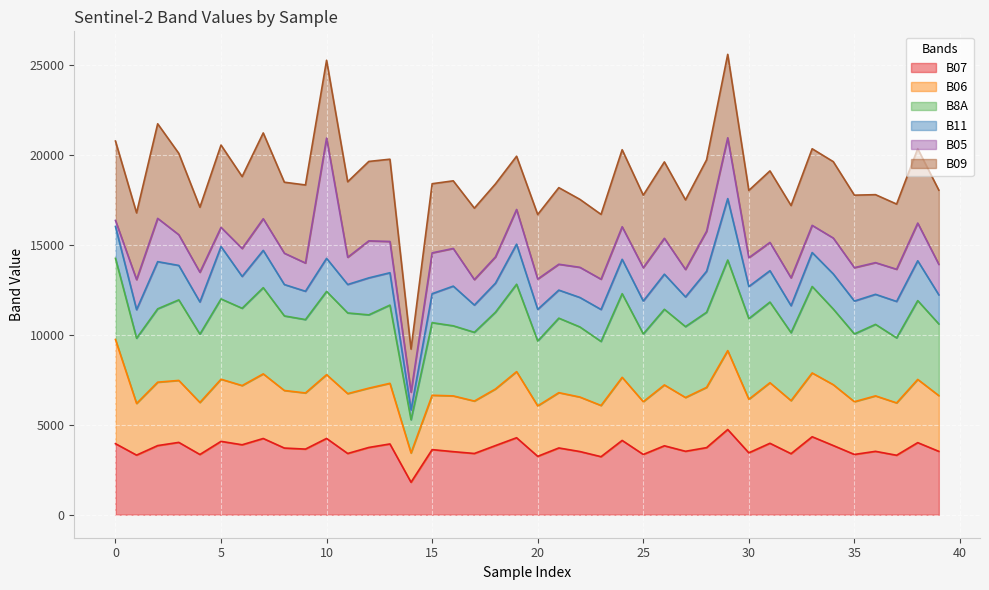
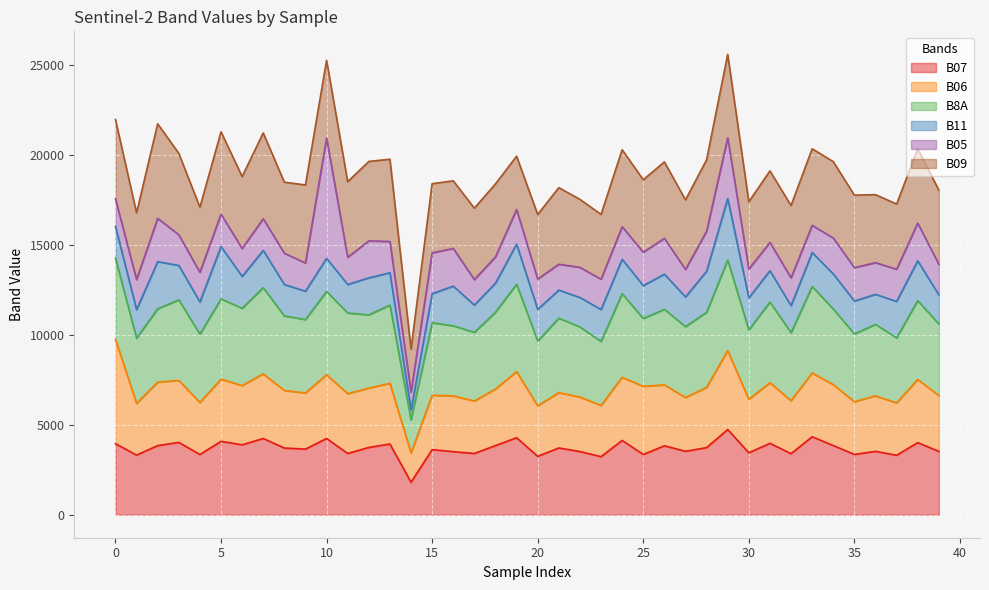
B05, 0: 300 -> 1500
B05, 5: 1100 -> 1800
B06, 25: 2900 -> 3800
B8A, 30: 4500 -> 3900
